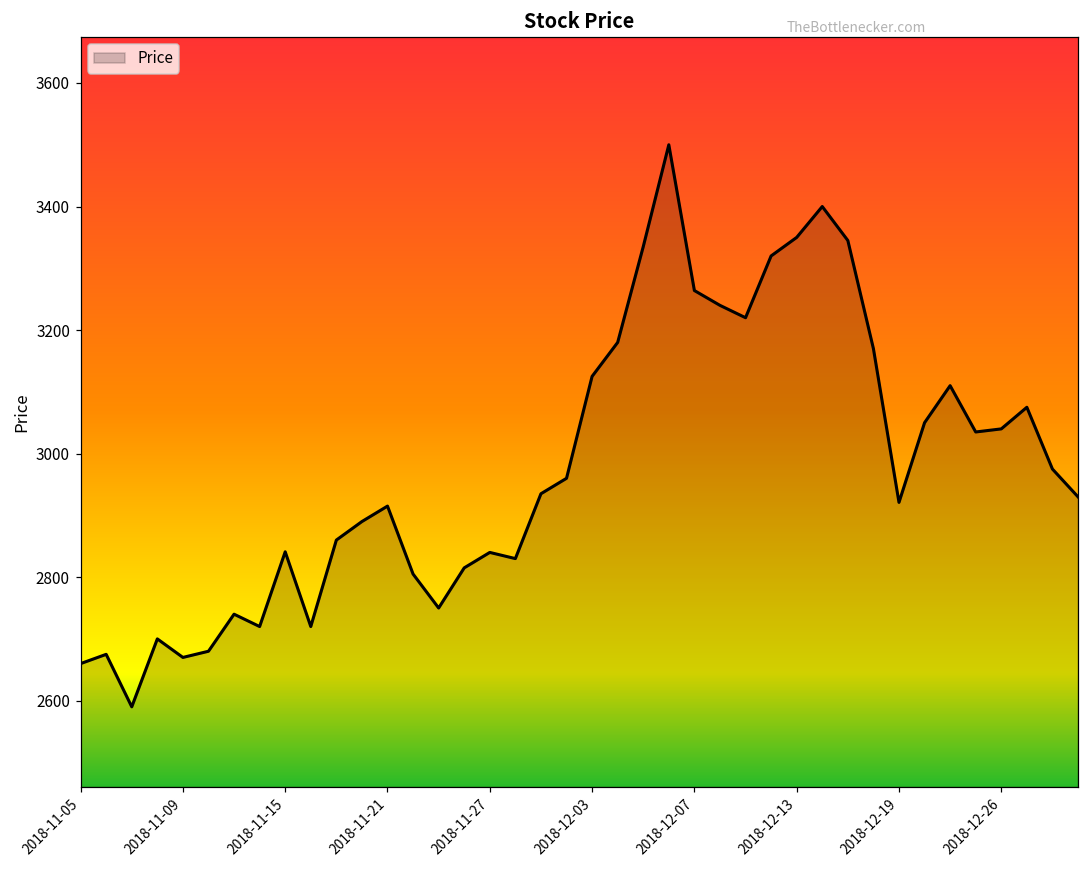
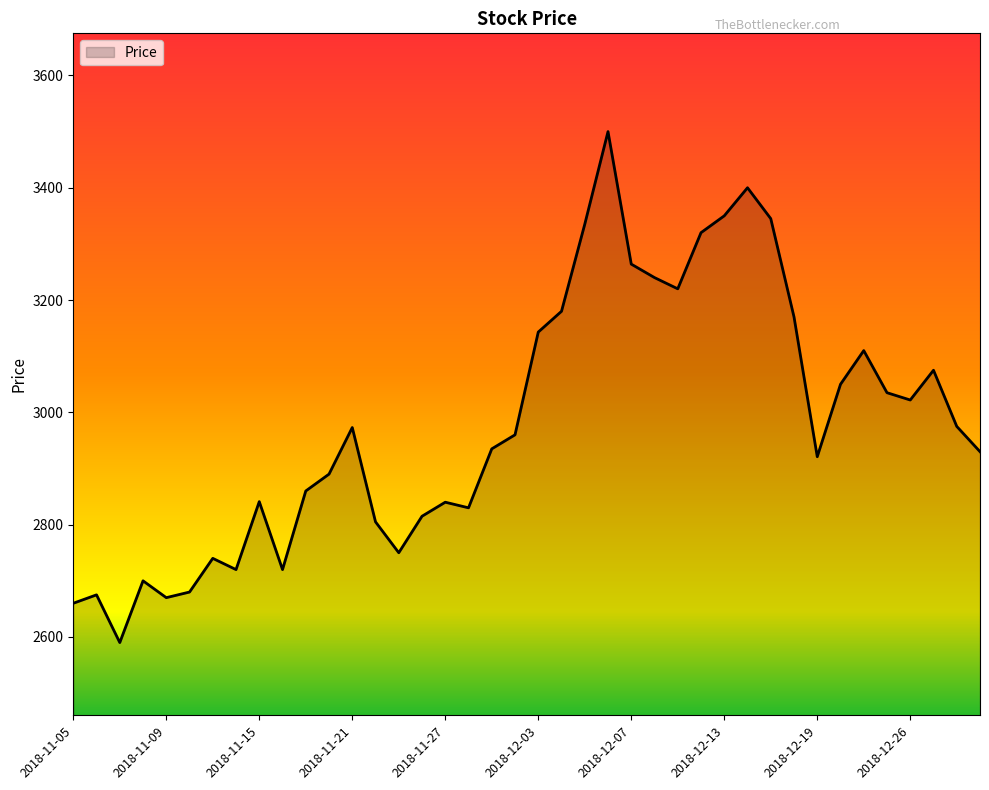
2018-11-21: 2920 -> 2970
2018-12-03: 3130 -> 3140
2018-12-26: 3040 -> 3020
